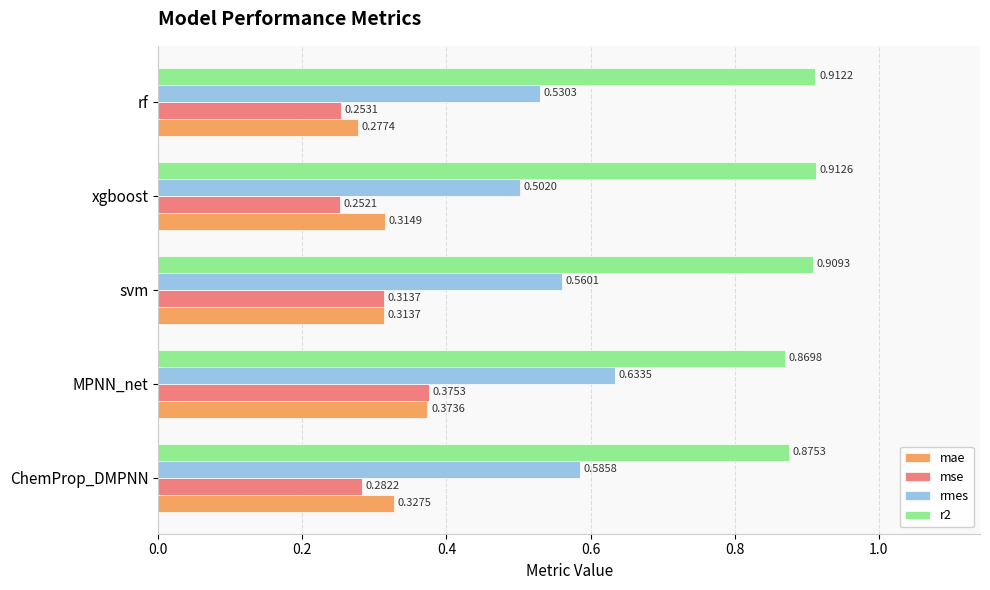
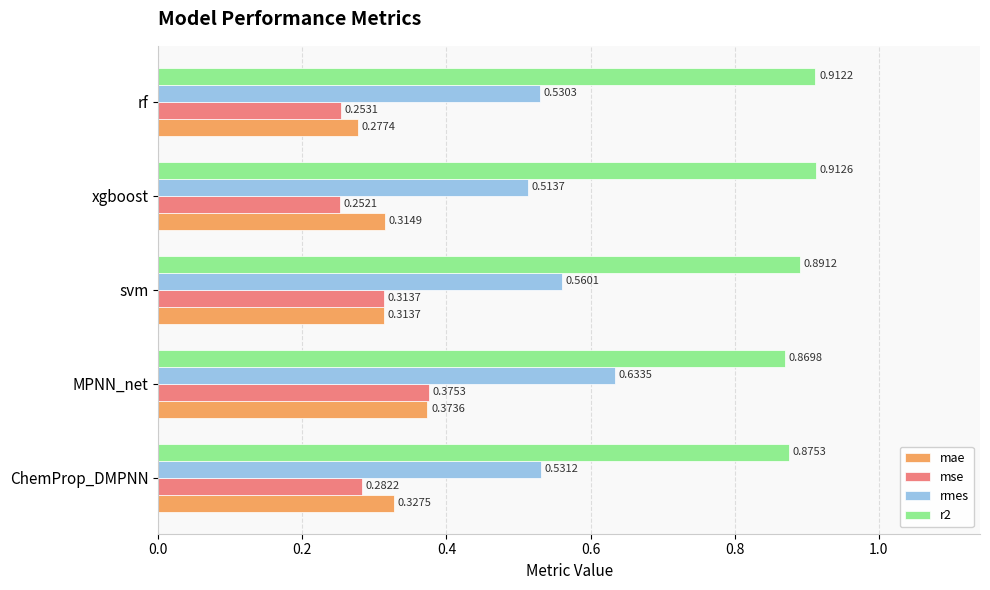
rmes, xgboost: 0.5020 -> 0.5137
r2, svm: 0.9093 -> 0.8912
rmes, ChemProp_DMPNN: 0.5858 -> 0.5312
